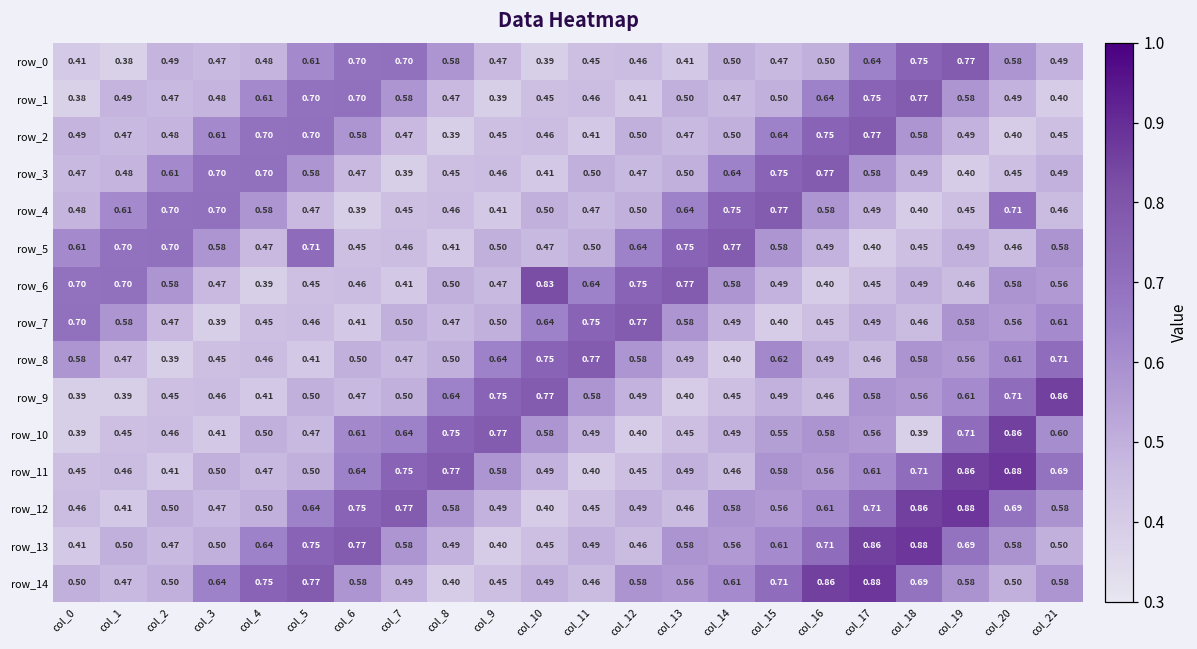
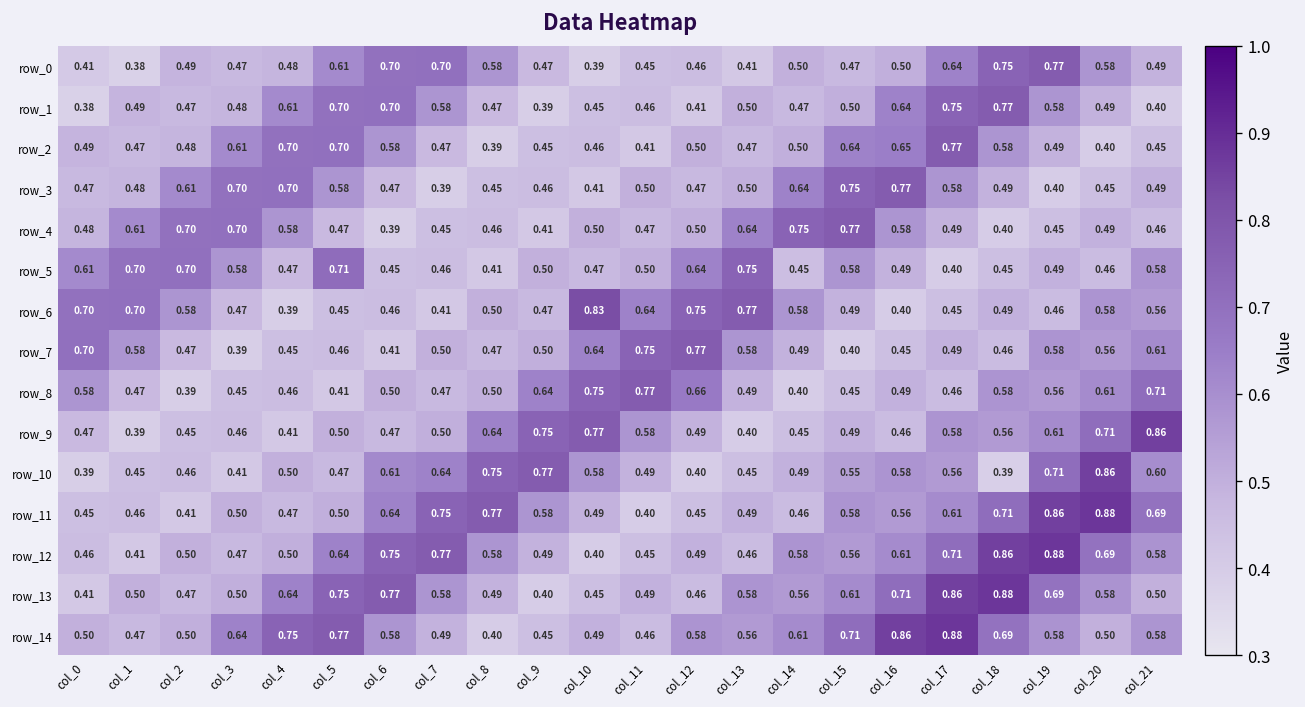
row_2, col_16: 0.75 -> 0.65
row_4, col_20: 0.71 -> 0.49
row_5, col_14: 0.77 -> 0.45
row_8, col_12: 0.58 -> 0.66
row_8, col_15: 0.62 -> 0.45
row_9, col_0: 0.39 -> 0.47
